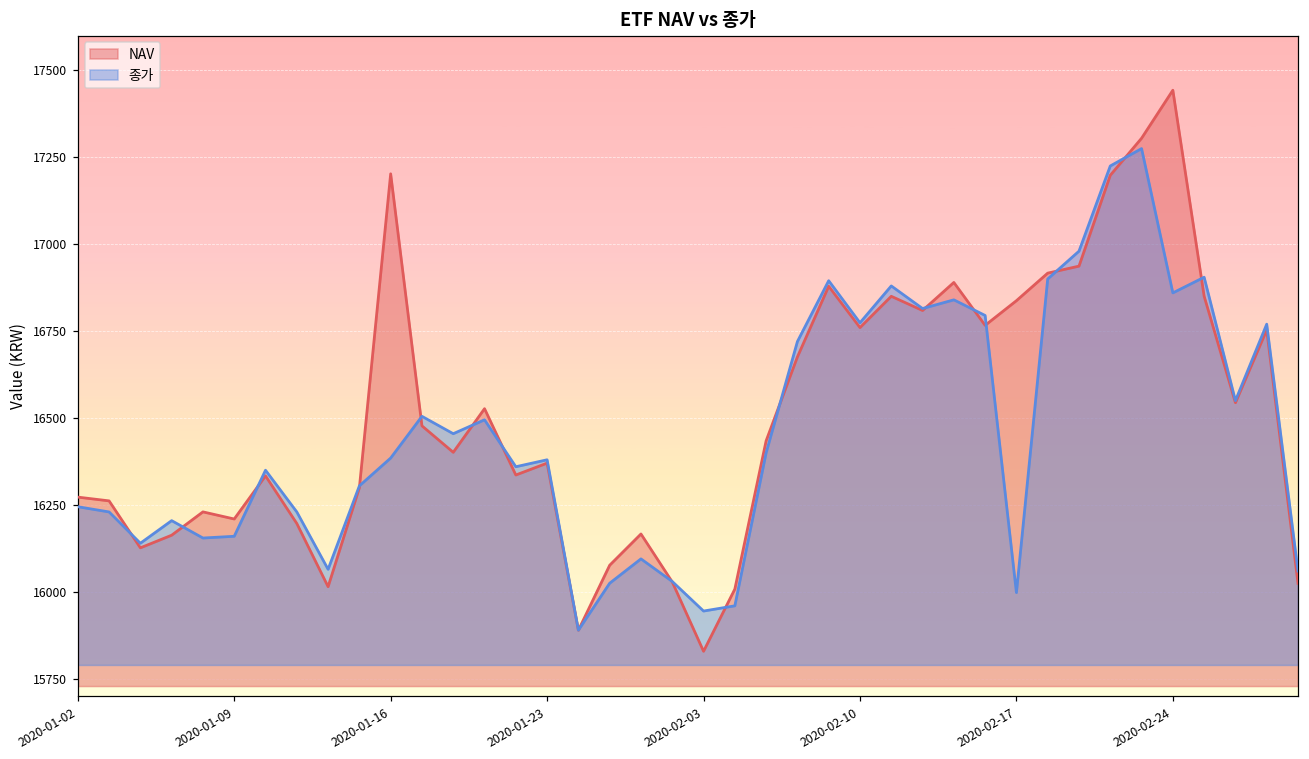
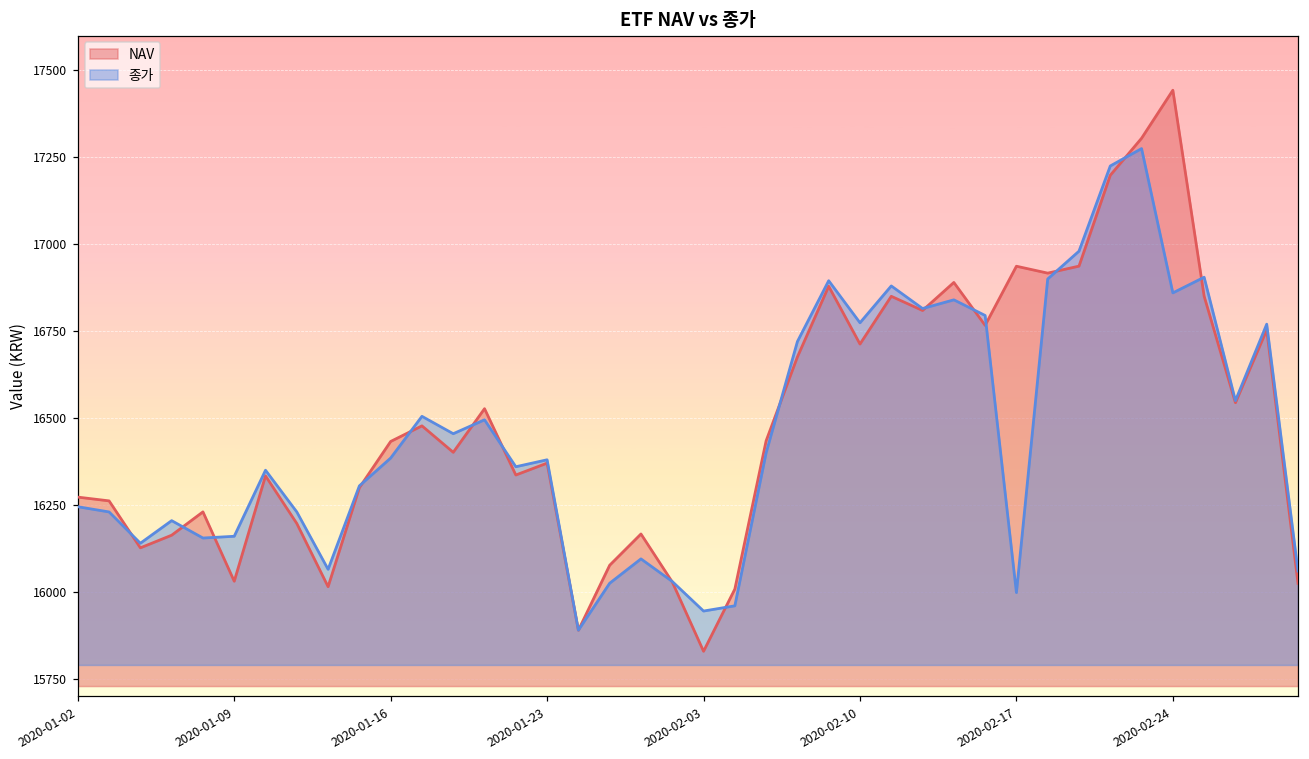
NAV, 2020-01-09: 16210 -> 16030
NAV, 2020-01-16: 17200 -> 16430
NAV, 2020-02-10: 16760 -> 16710
NAV, 2020-02-17: 16840 -> 16940
